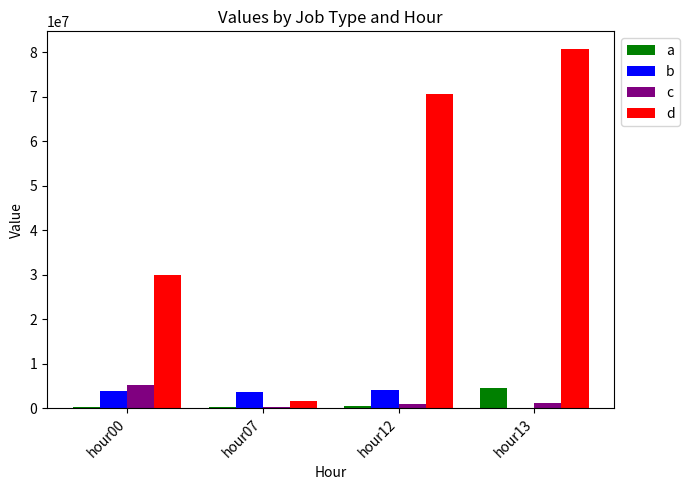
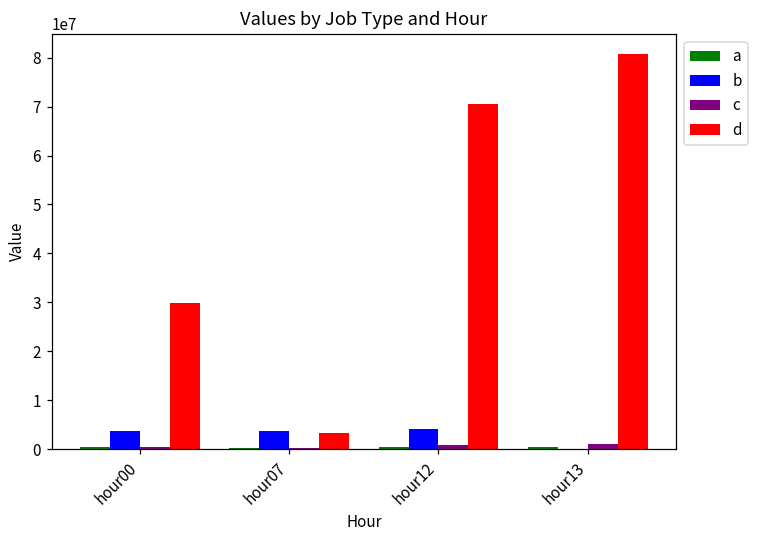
c, hour00: 5000000 -> 0
d, hour07: 2000000 -> 3000000
a, hour13: 5000000 -> 0
